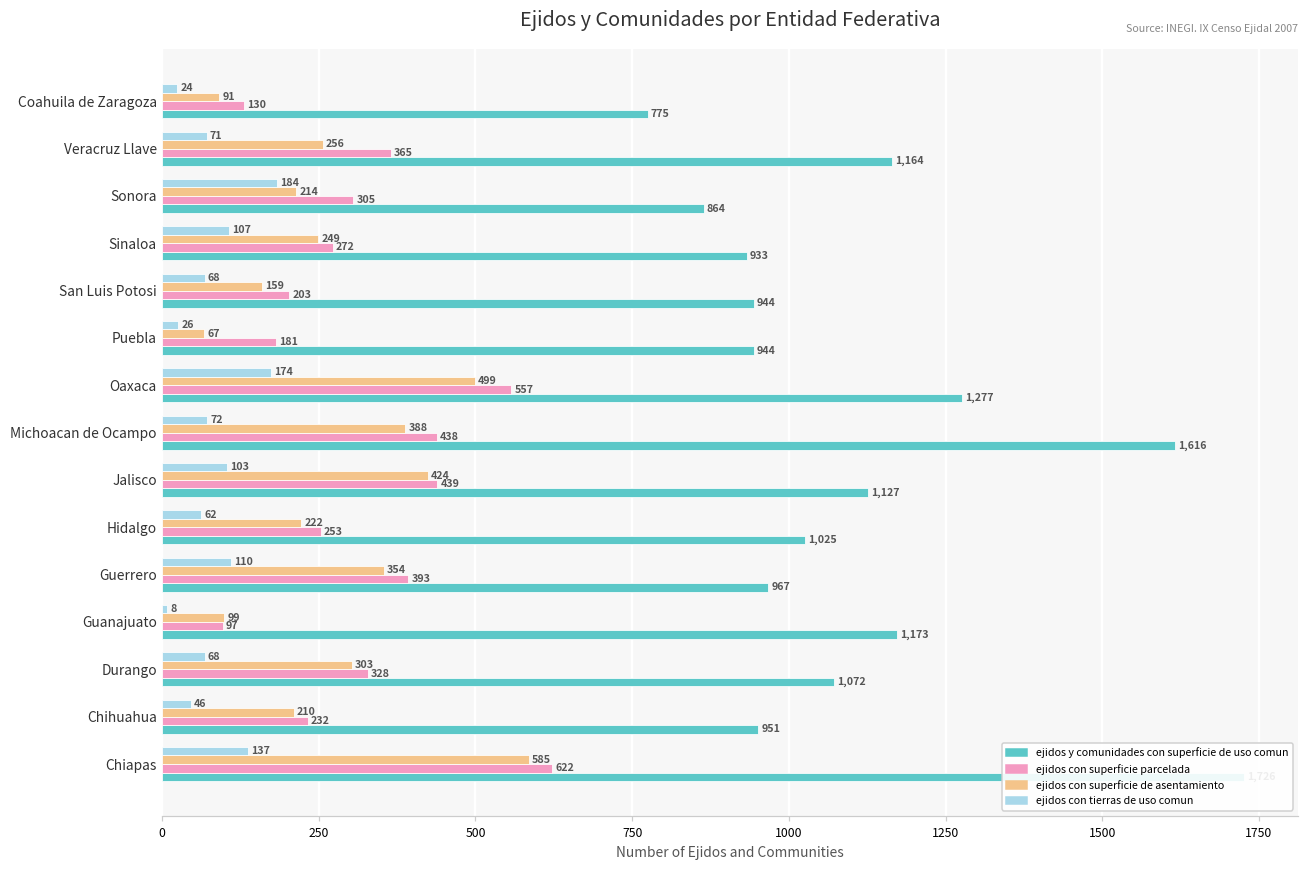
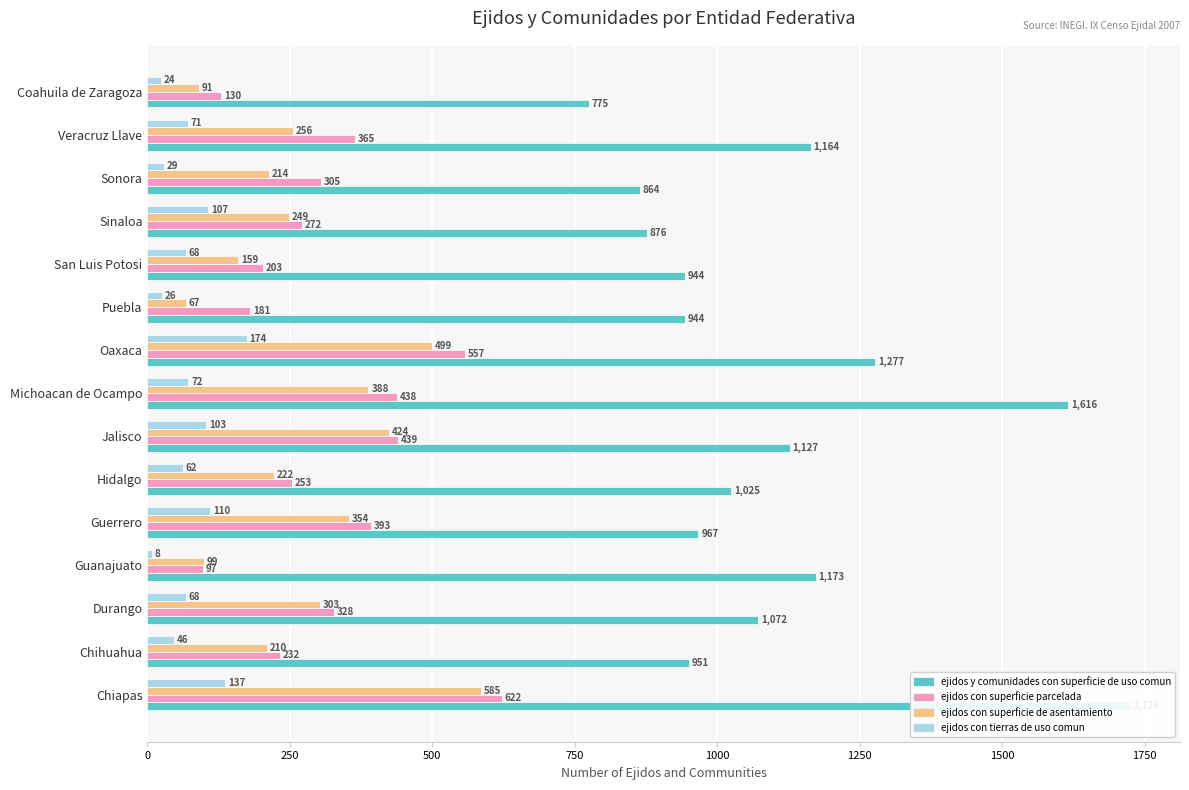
ejidos con tierras de uso comun, Sonora: 184 -> 29
ejidos y comunidades con superficie de uso comun, Sinaloa: 933 -> 876
